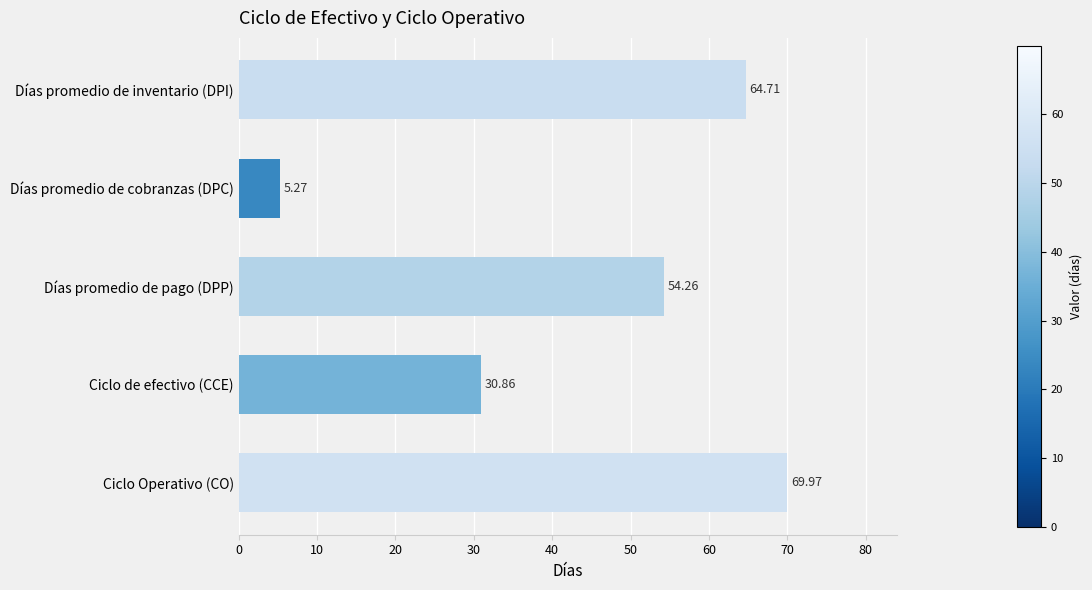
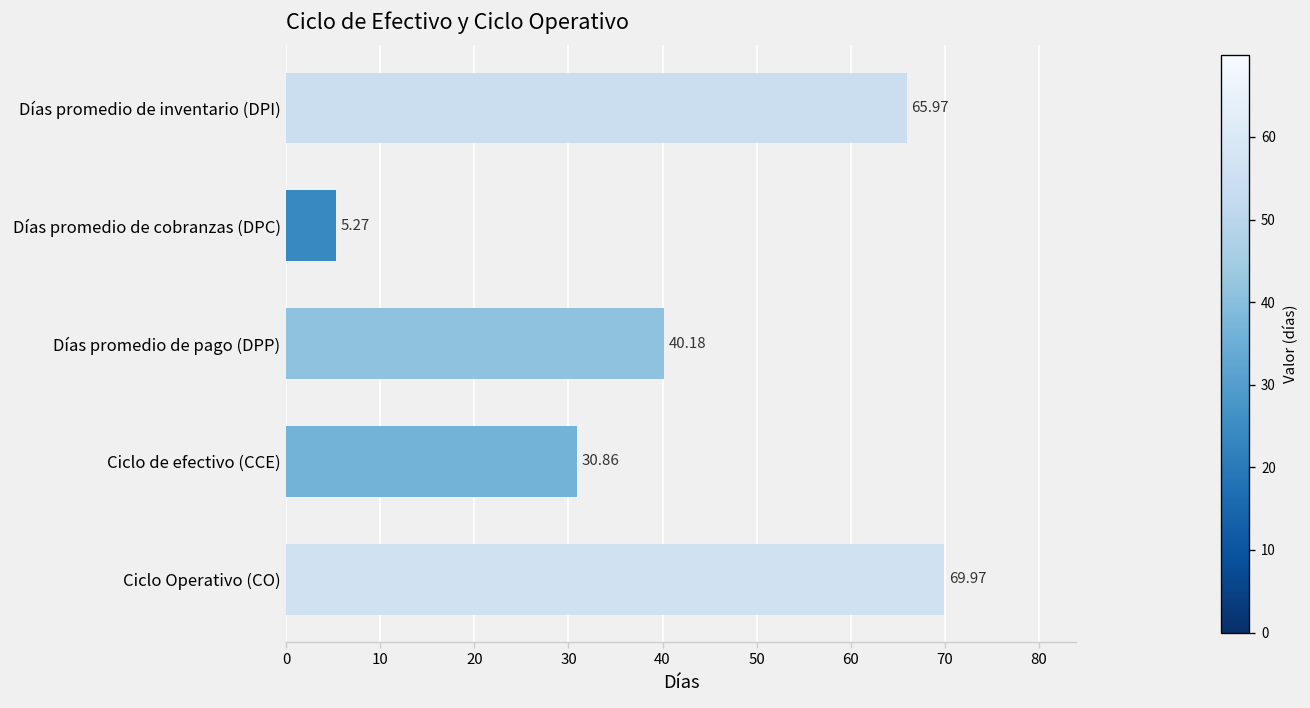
Días promedio de inventario (DPI): 64.71 -> 65.97
Días promedio de pago (DPP): 54.26 -> 40.18
